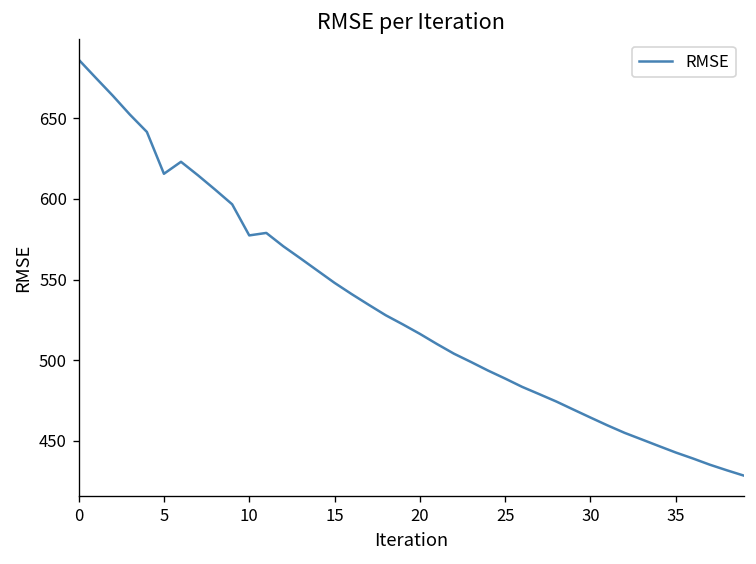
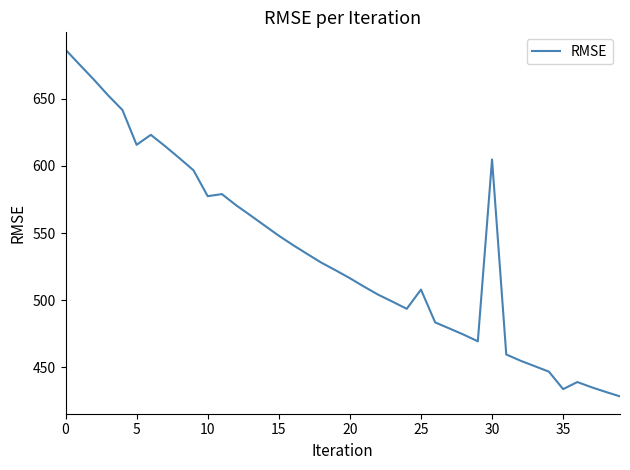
25: 489 -> 508
30: 464 -> 605
35: 443 -> 434
